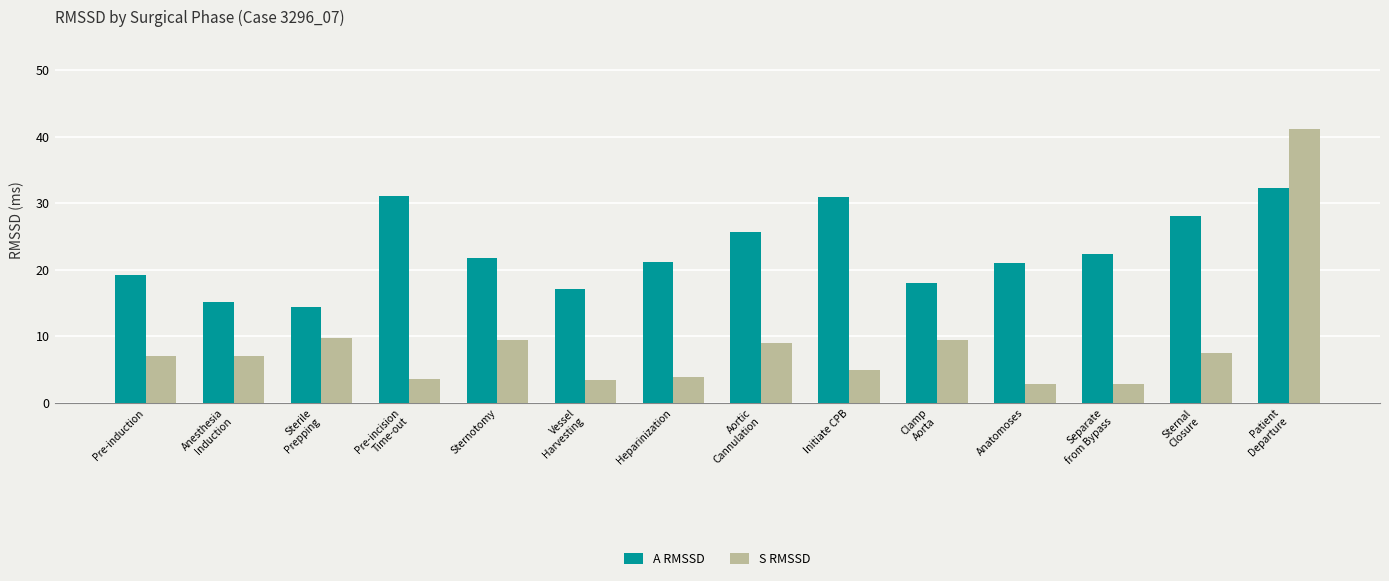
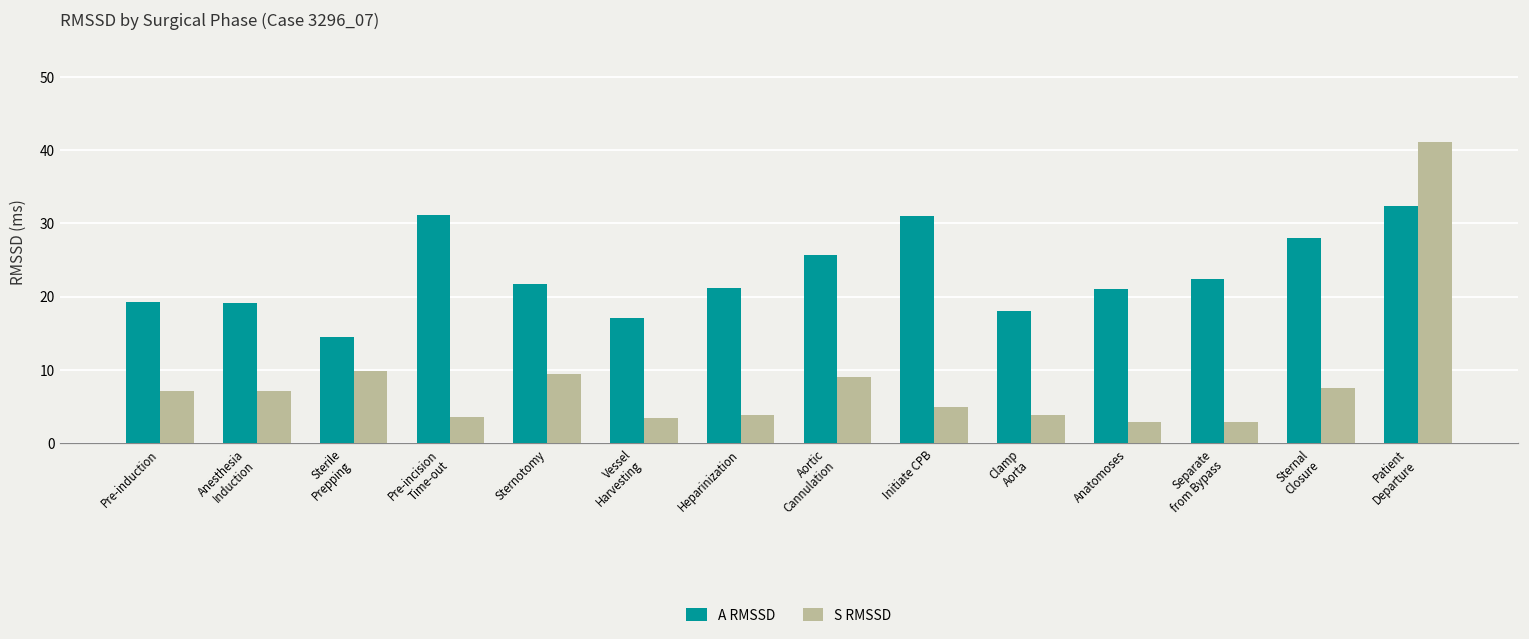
A RMSSD, Anesthesia Induction: 15 -> 19
S RMSSD, Clamp Aorta: 9 -> 4
